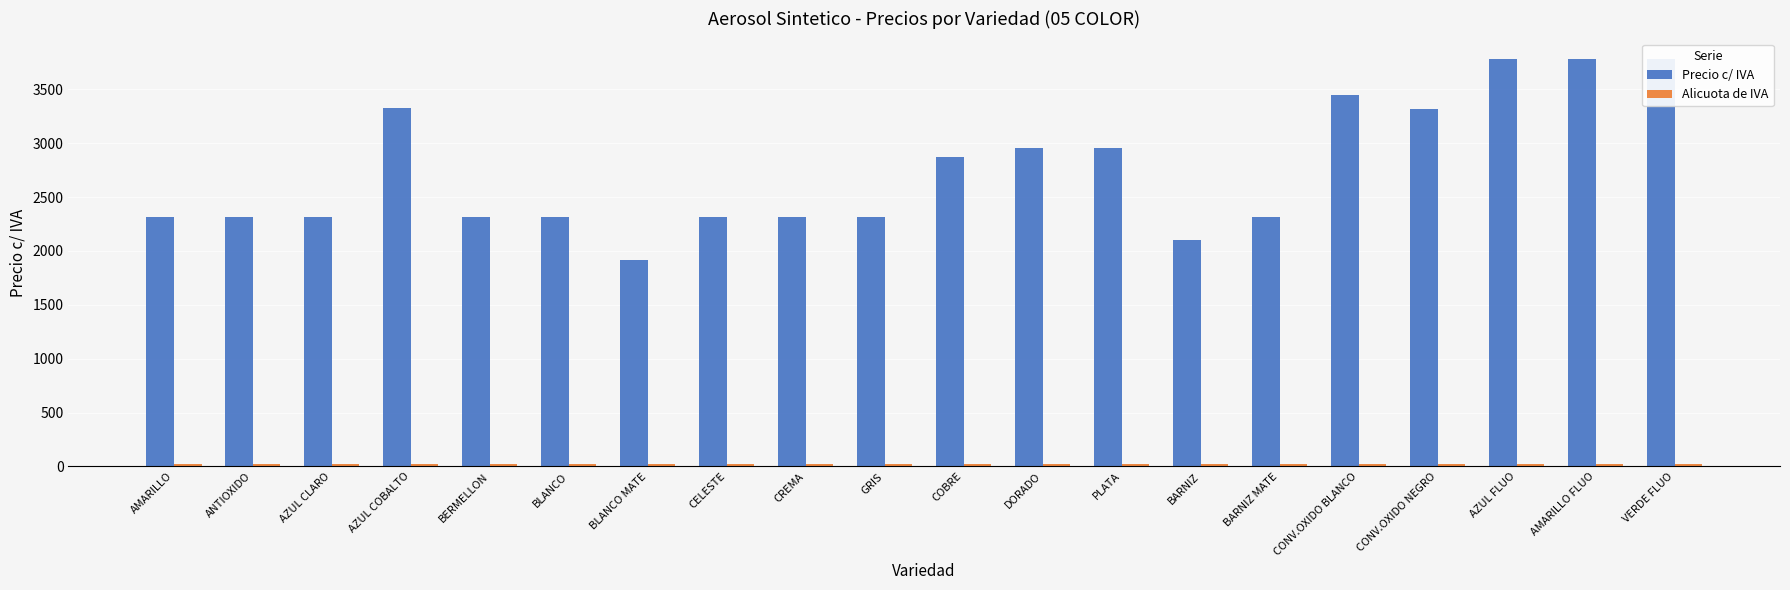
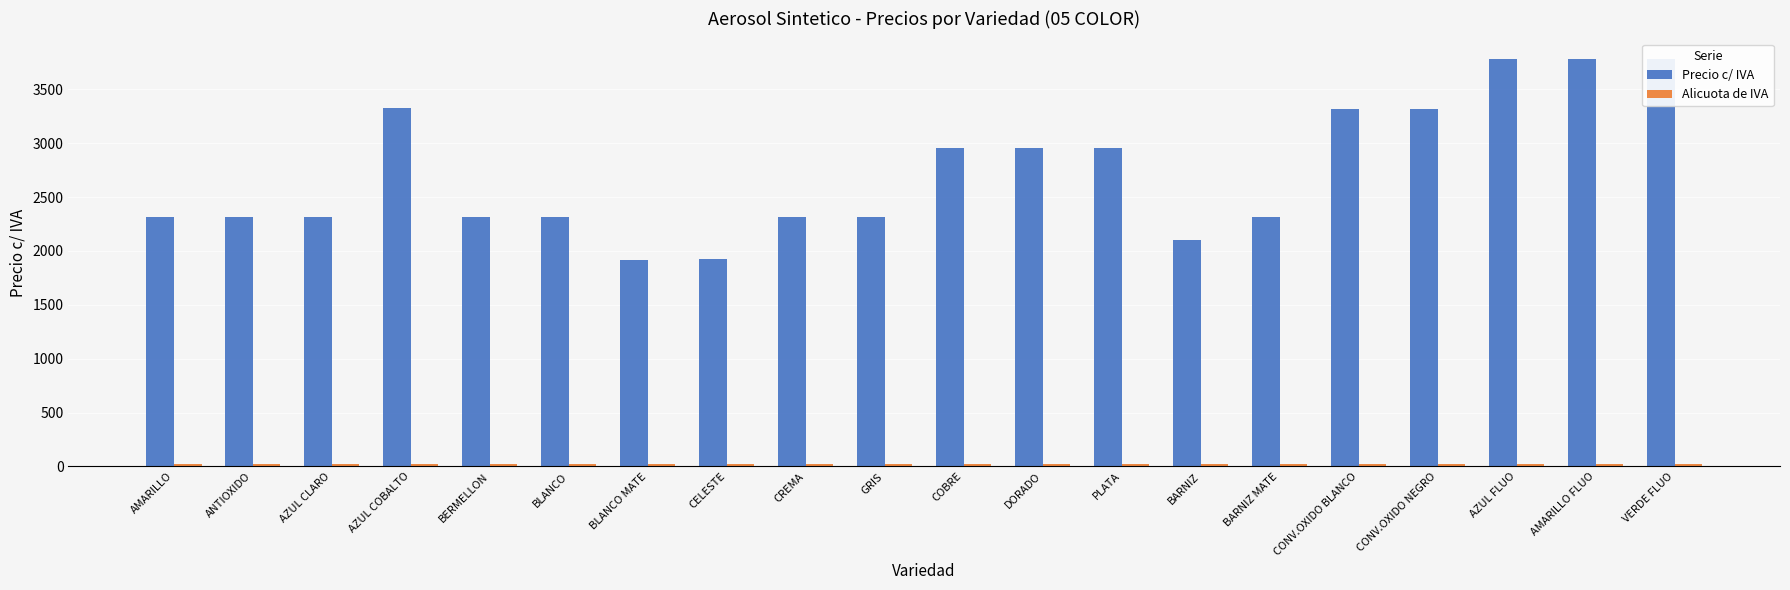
Precio c/ IVA, CELESTE: 2310 -> 1930
Precio c/ IVA, COBRE: 2870 -> 2950
Precio c/ IVA, CONV.OXIDO BLANCO: 3450 -> 3320
